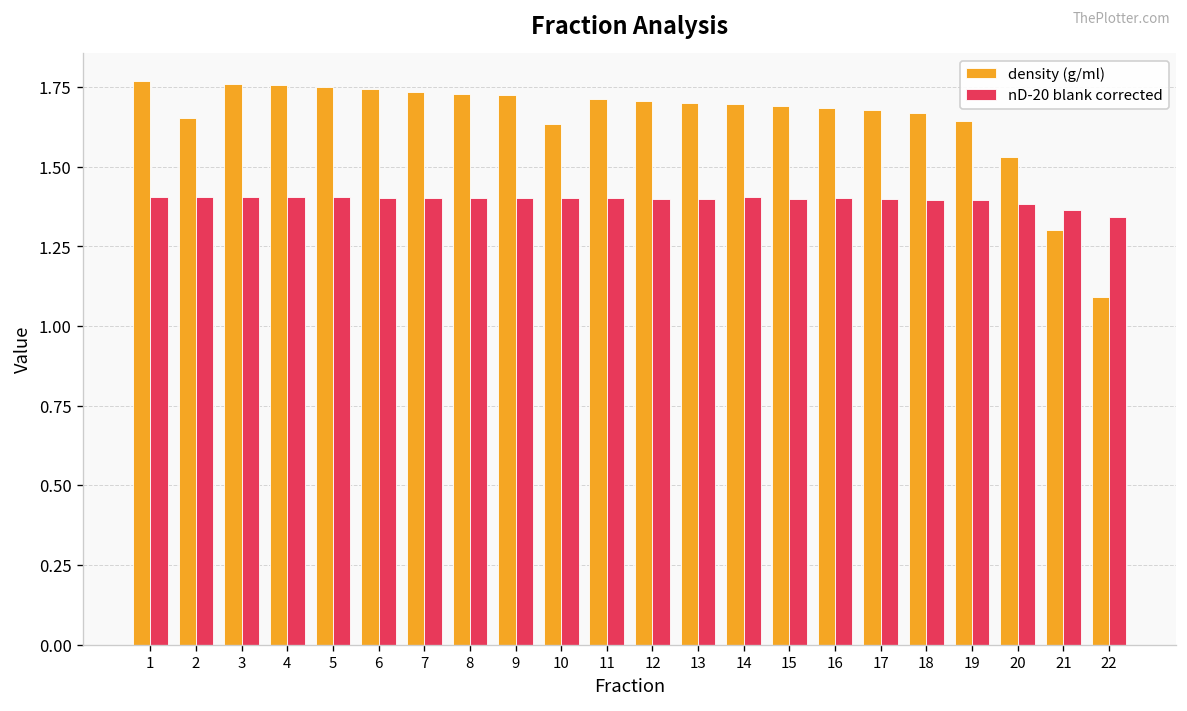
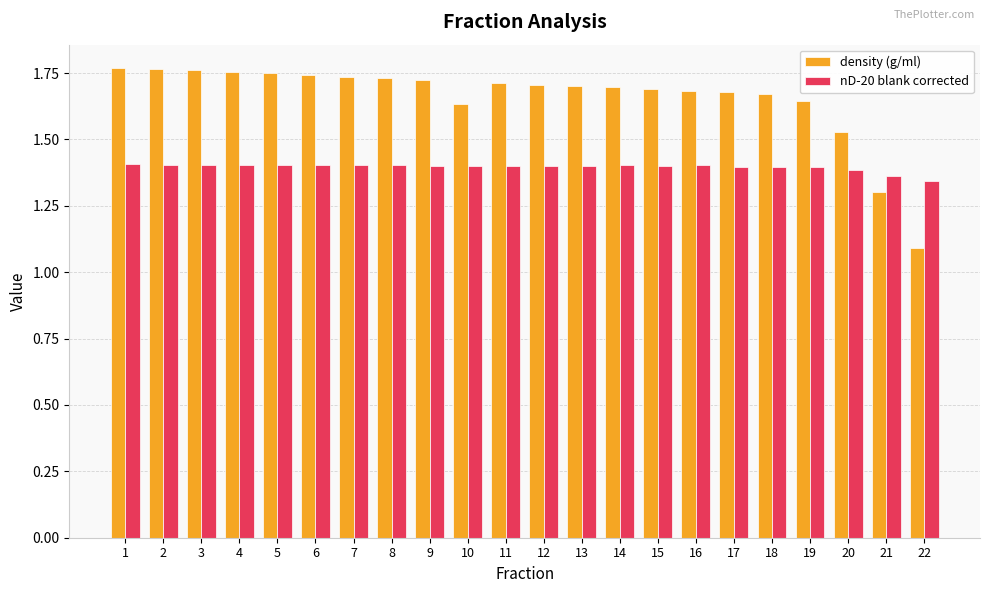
density (g/ml), 2: 1.65 -> 1.76
